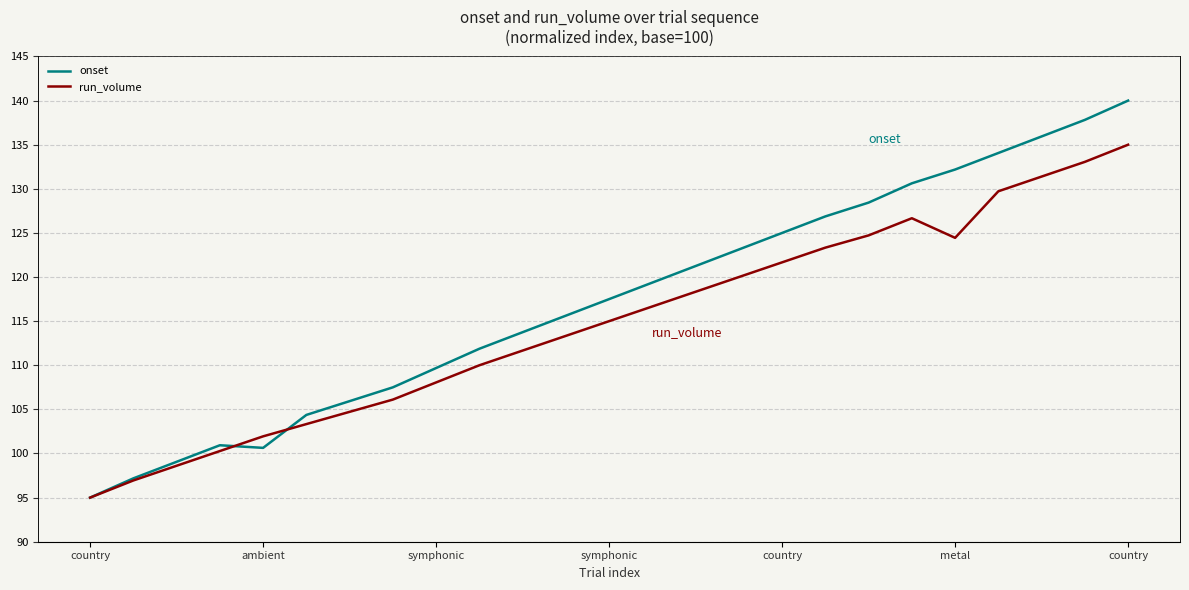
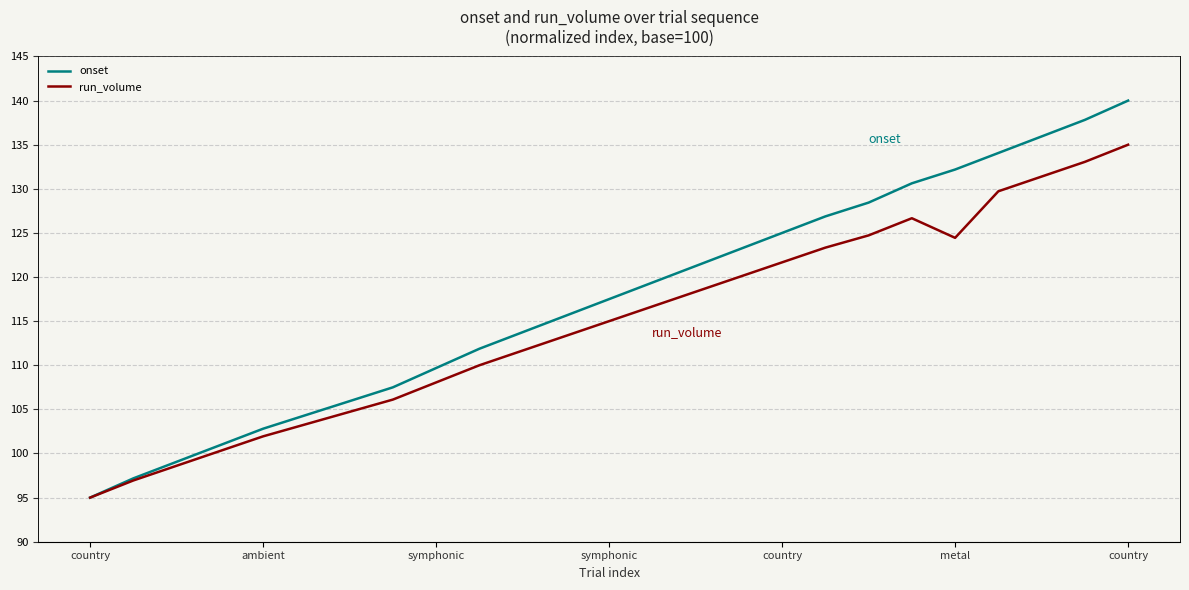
onset, ambient: 101 -> 103
